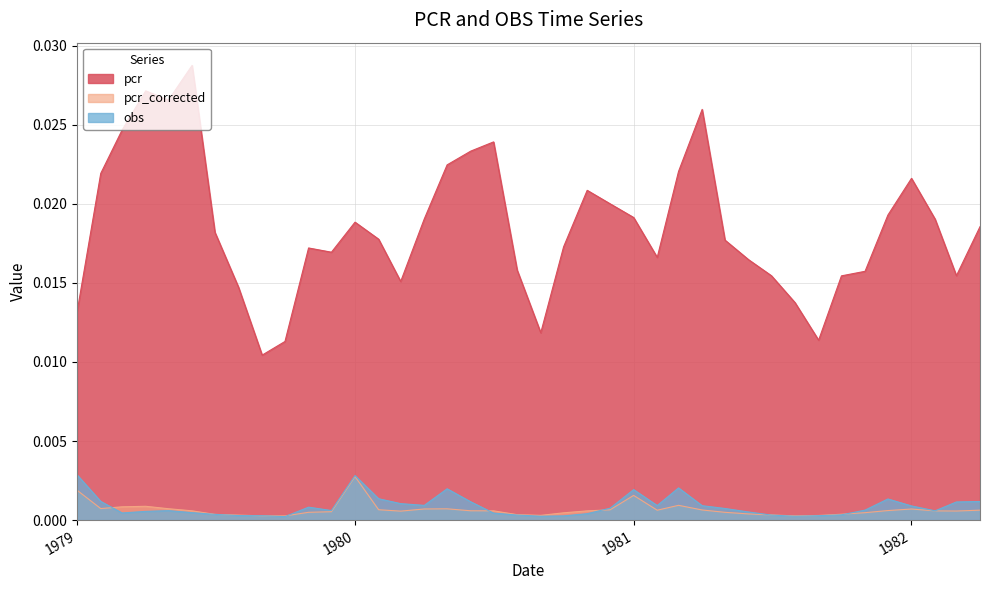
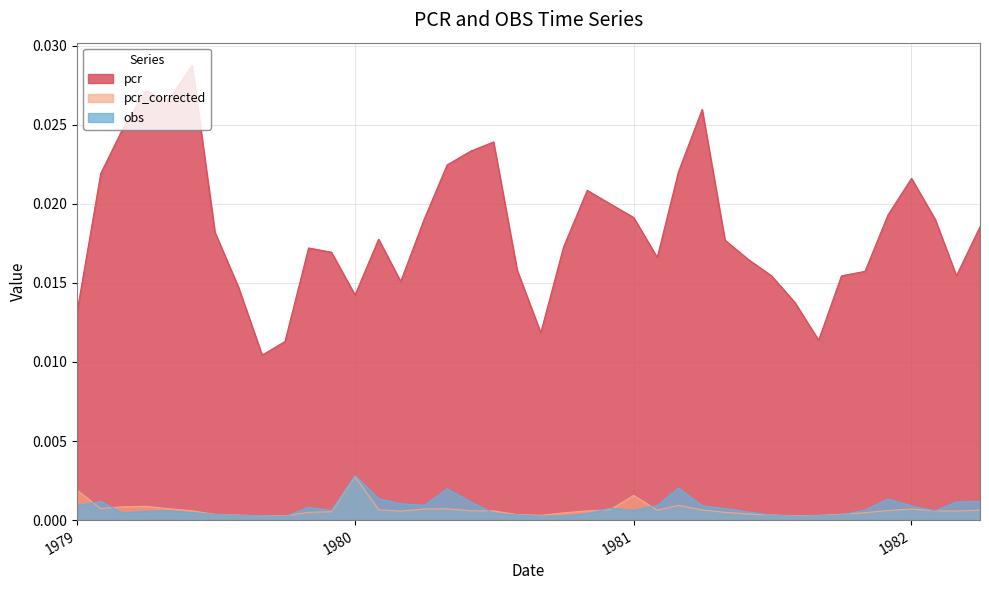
obs, 1979: 0.0029 -> 0.0009
pcr, 1980: 0.0188 -> 0.0142
obs, 1981: 0.0019 -> 0.0006
